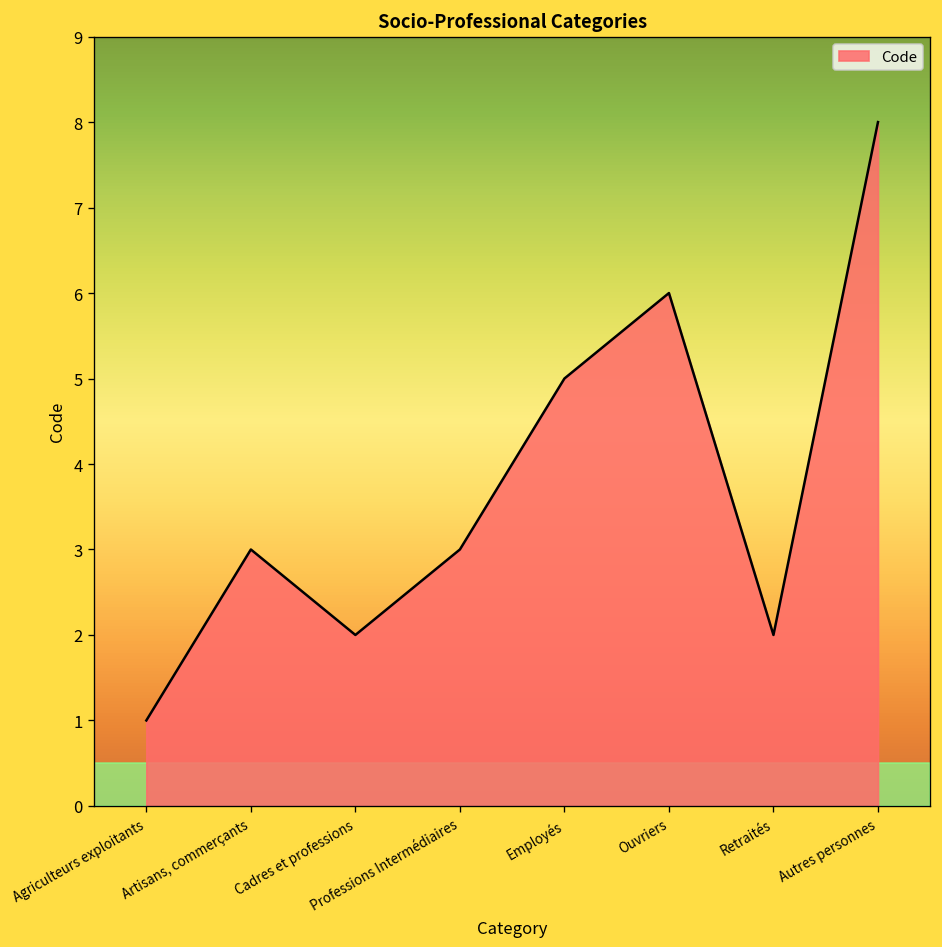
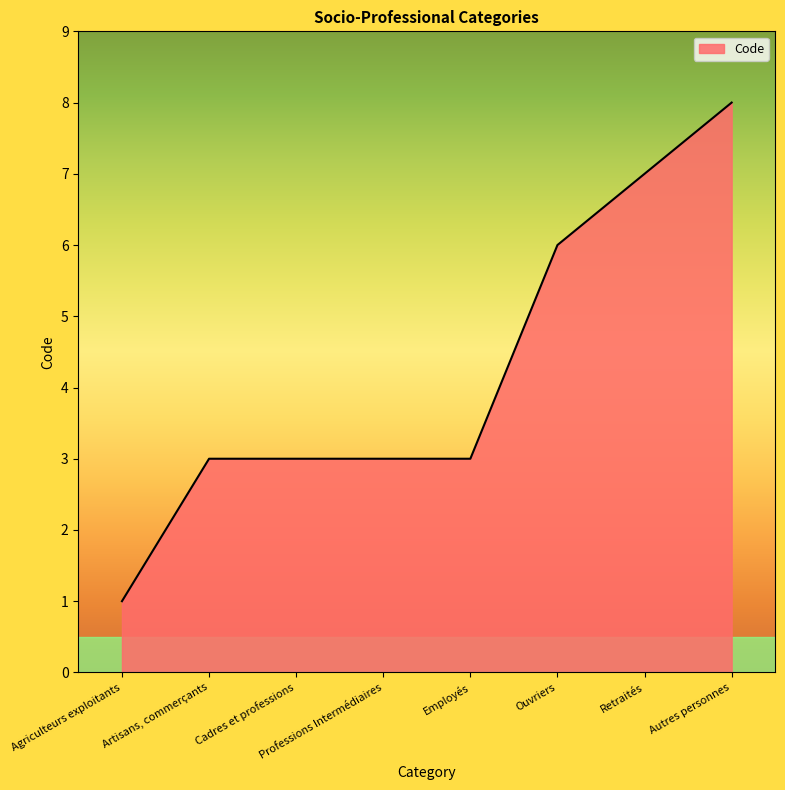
Cadres et professions: 2 -> 3
Employés: 5 -> 3
Retraités: 2 -> 7
